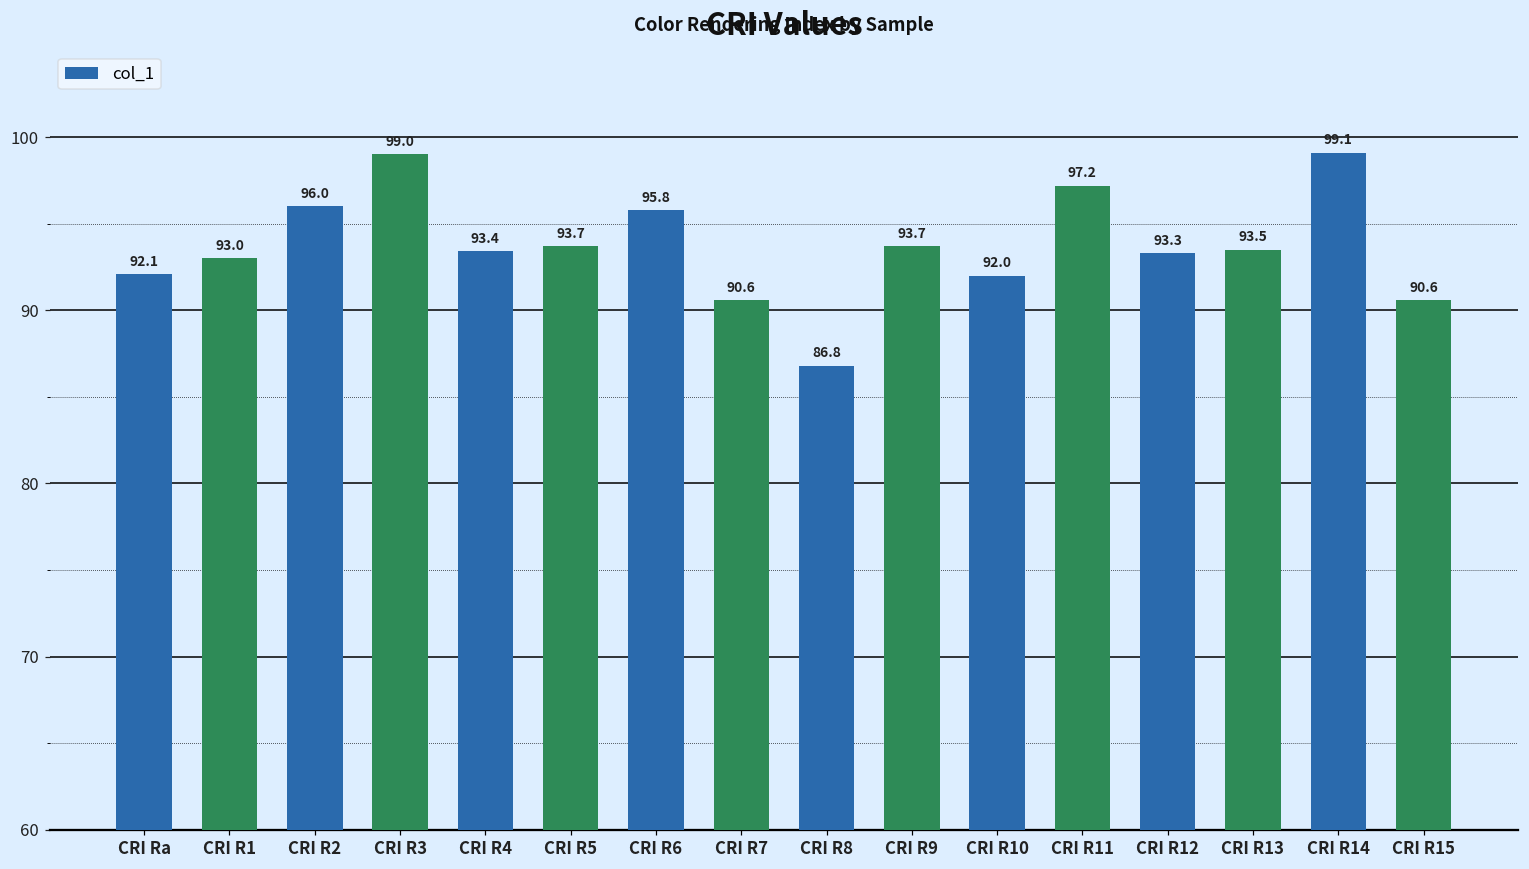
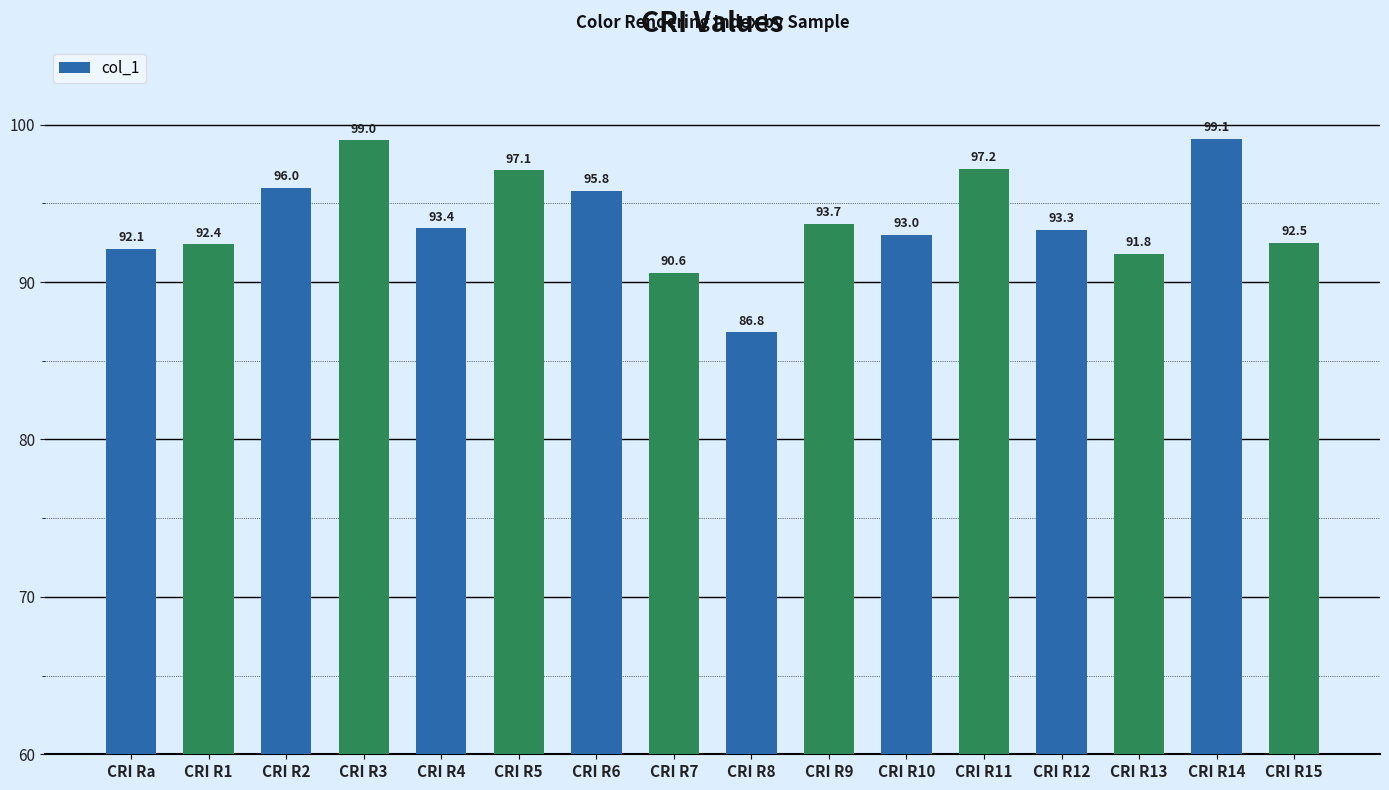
CRI R1: 93.0 -> 92.4
CRI R5: 93.7 -> 97.1
CRI R10: 92.0 -> 93.0
CRI R13: 93.5 -> 91.8
CRI R15: 90.6 -> 92.5
